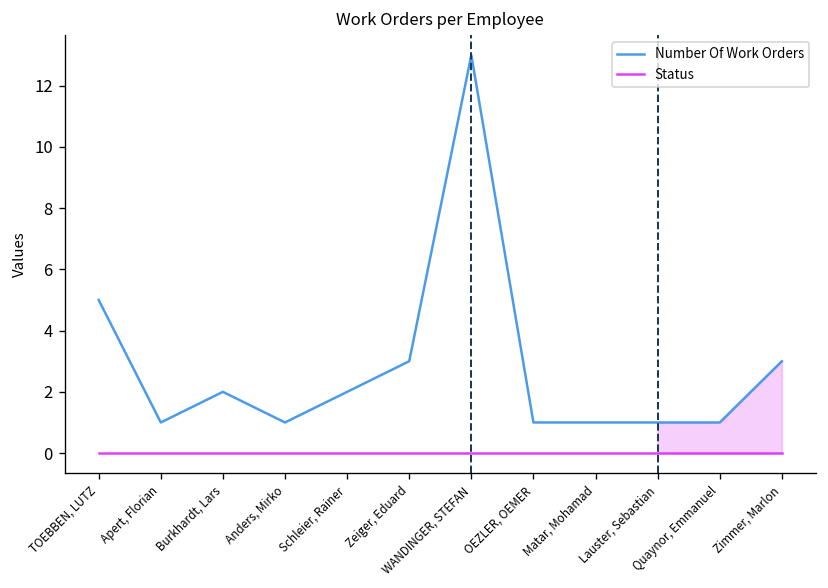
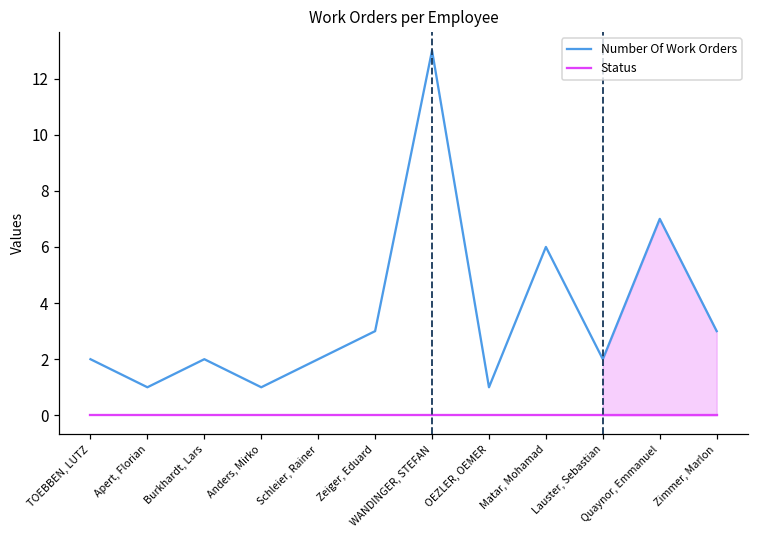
Number Of Work Orders, TOEBBEN, LUTZ: 5 -> 2
Number Of Work Orders, Matar, Mohamad: 1 -> 6
Number Of Work Orders, Lauster, Sebastian: 1 -> 2
Number Of Work Orders, Quaynor, Emmanuel: 1 -> 7
